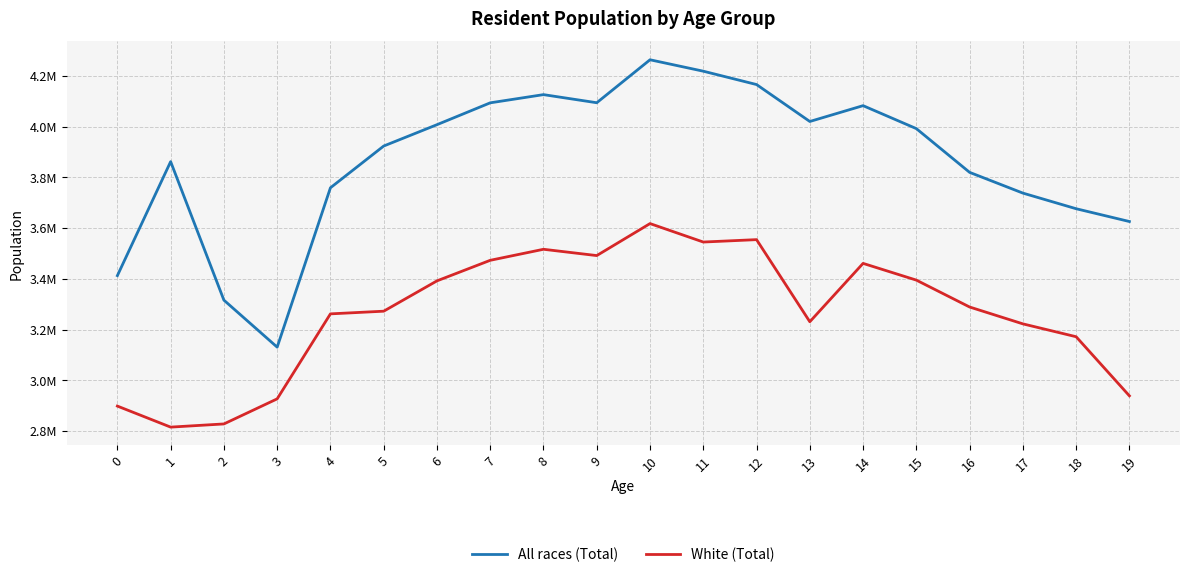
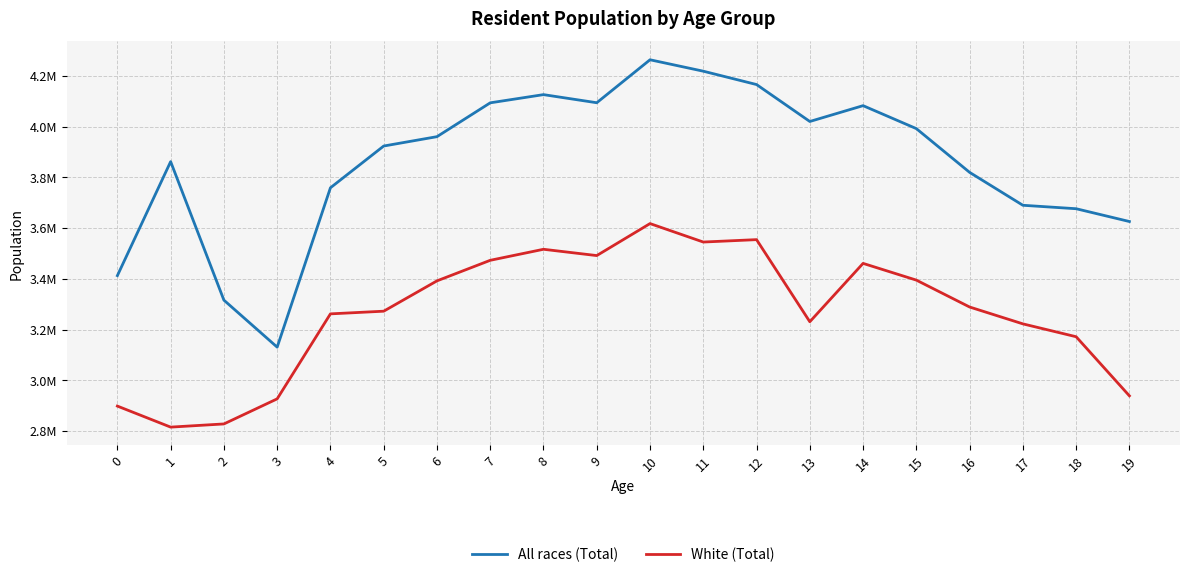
All races (Total), 6: 4010000 -> 3960000
All races (Total), 17: 3740000 -> 3690000
